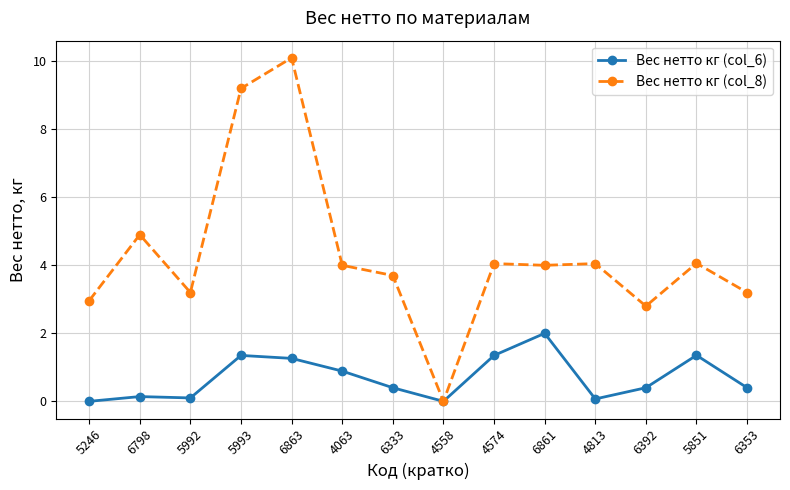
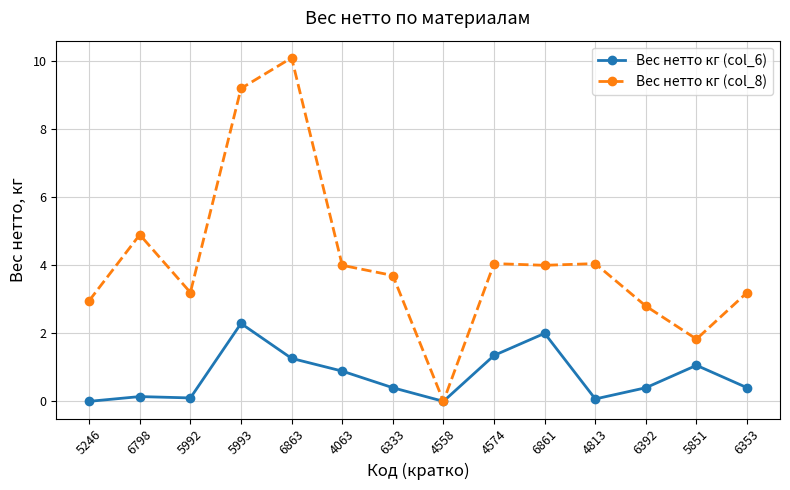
Вес нетто кг (col_6), 5993: 1.4 -> 2.3
Вес нетто кг (col_6), 5851: 1.4 -> 1.1
Вес нетто кг (col_8), 5851: 4.1 -> 1.8
